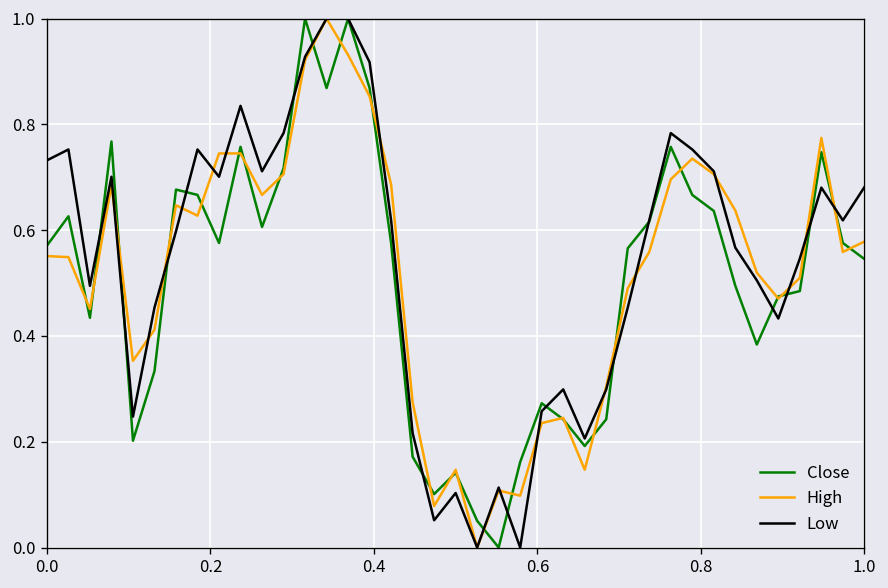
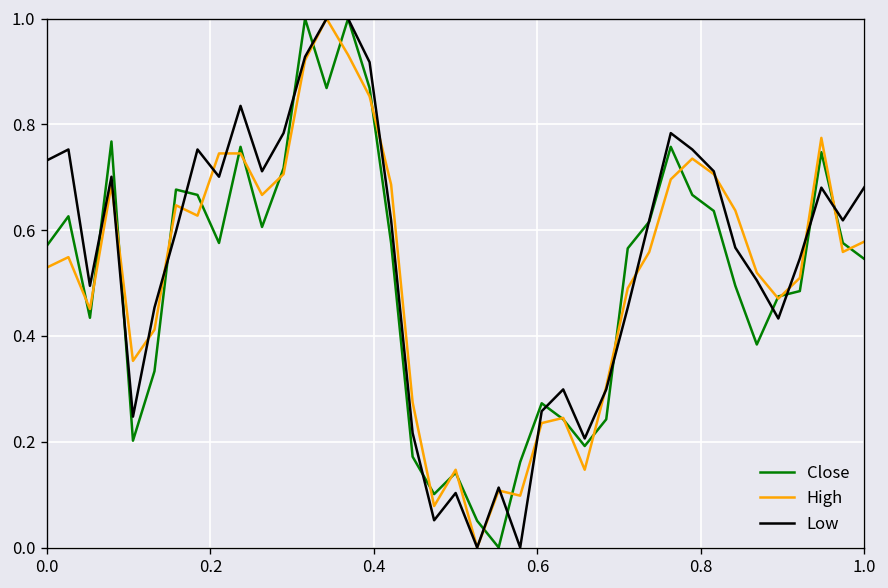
High, 0.0: 0.55 -> 0.53
